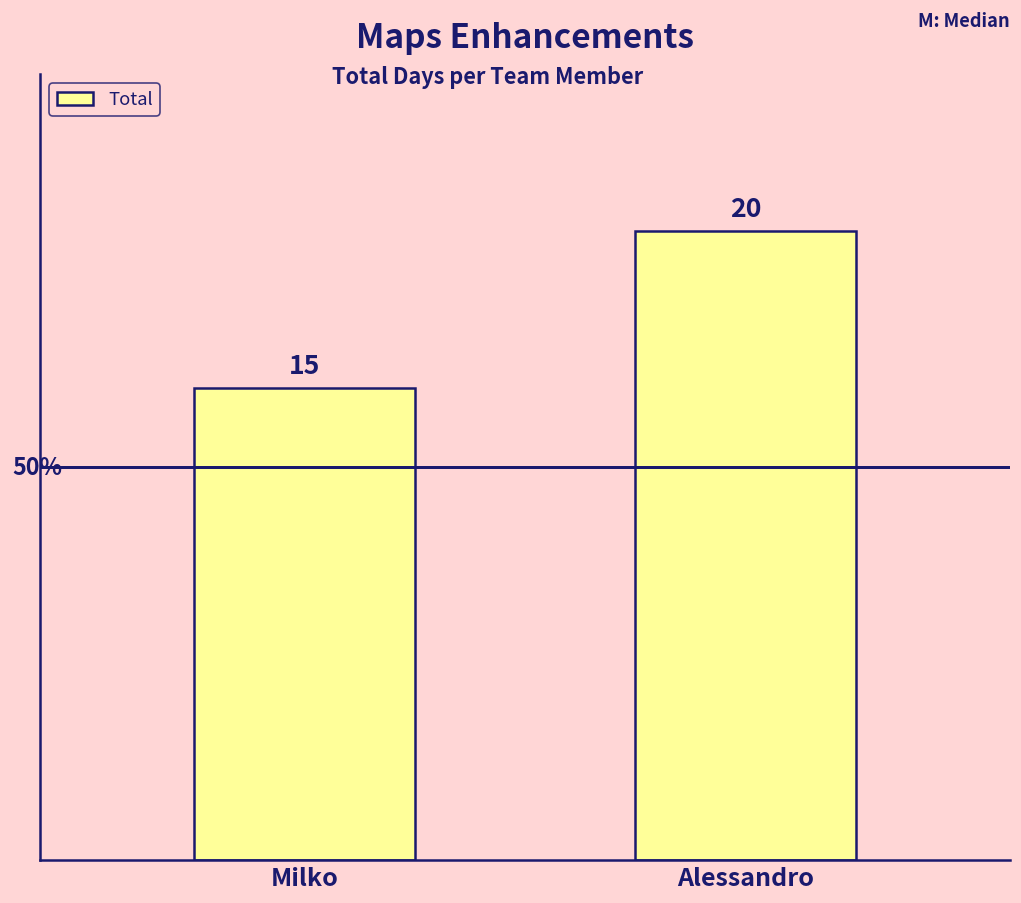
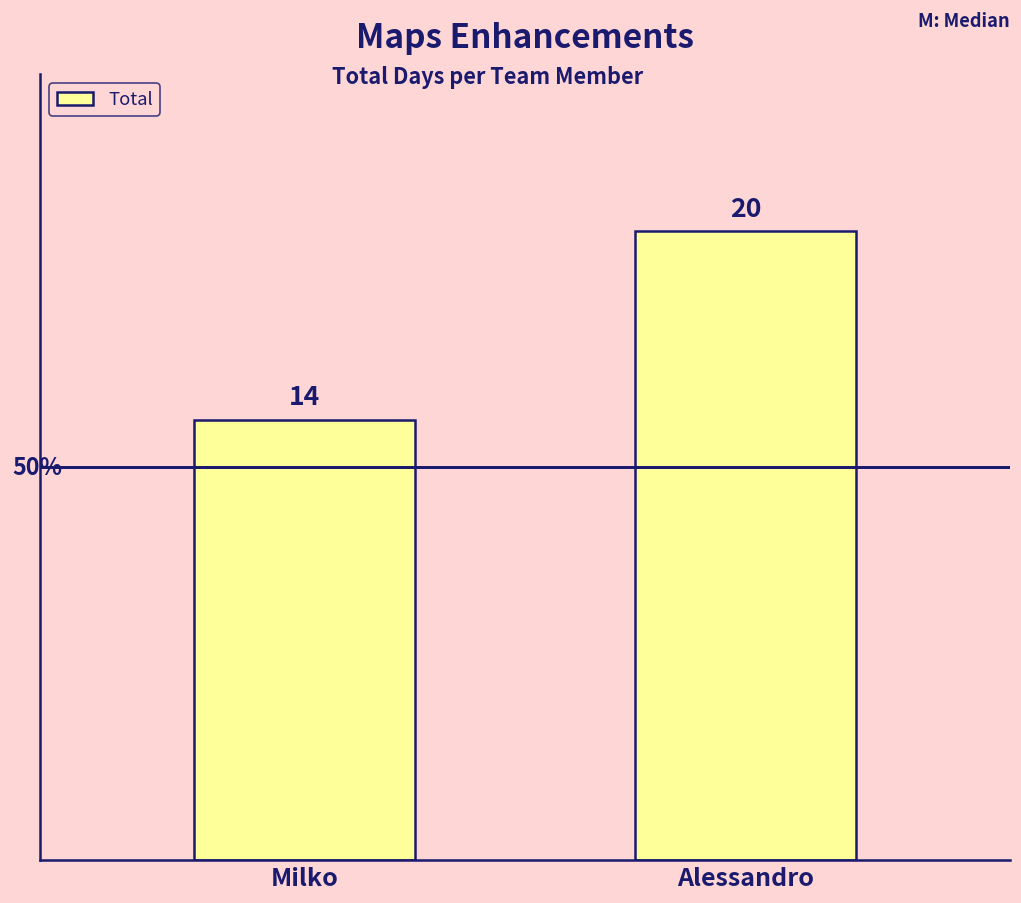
Milko: 15 -> 14
